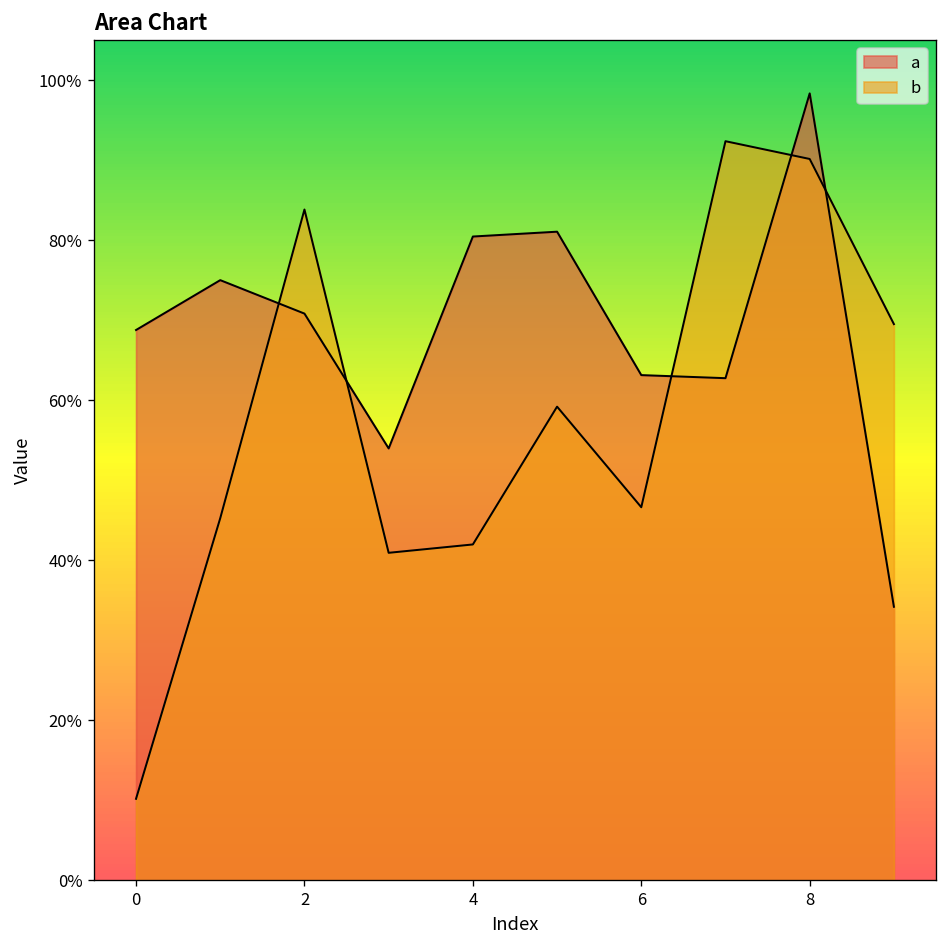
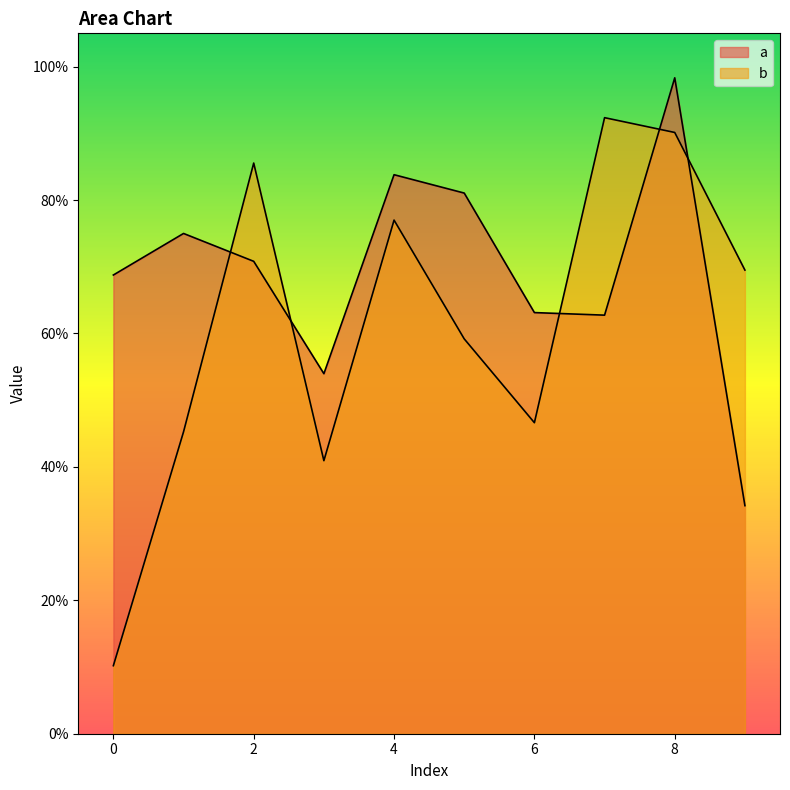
b, 2: 84% -> 86%
a, 4: 80% -> 84%
b, 4: 42% -> 77%
